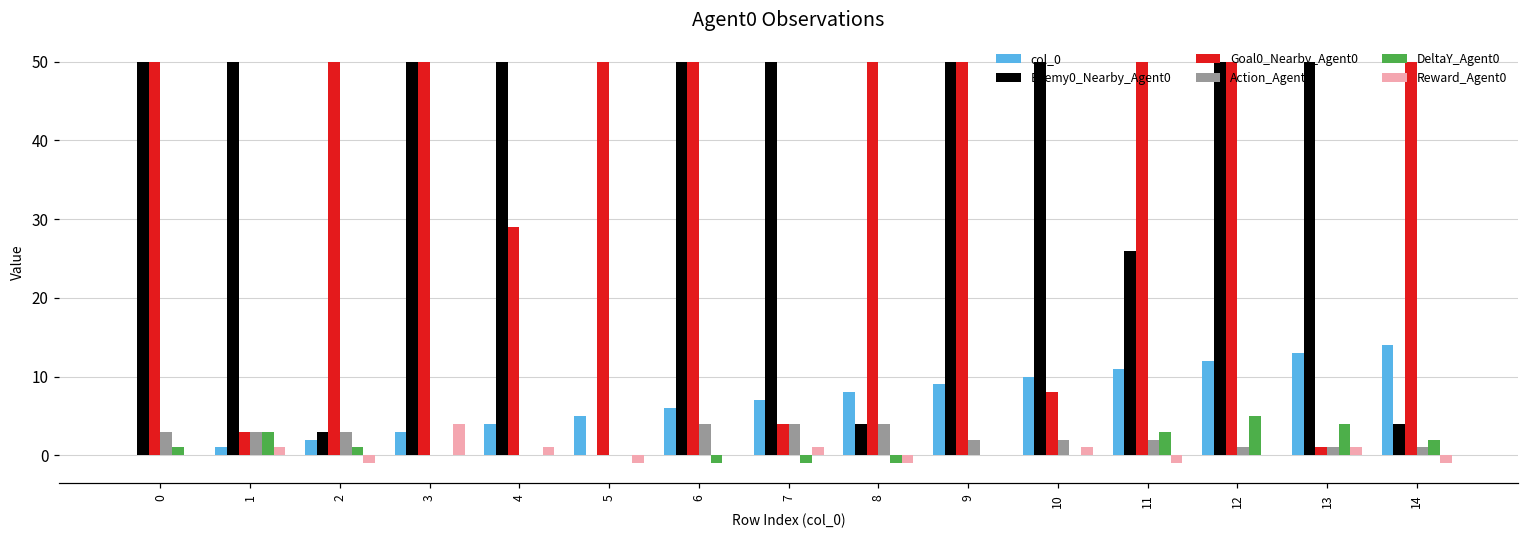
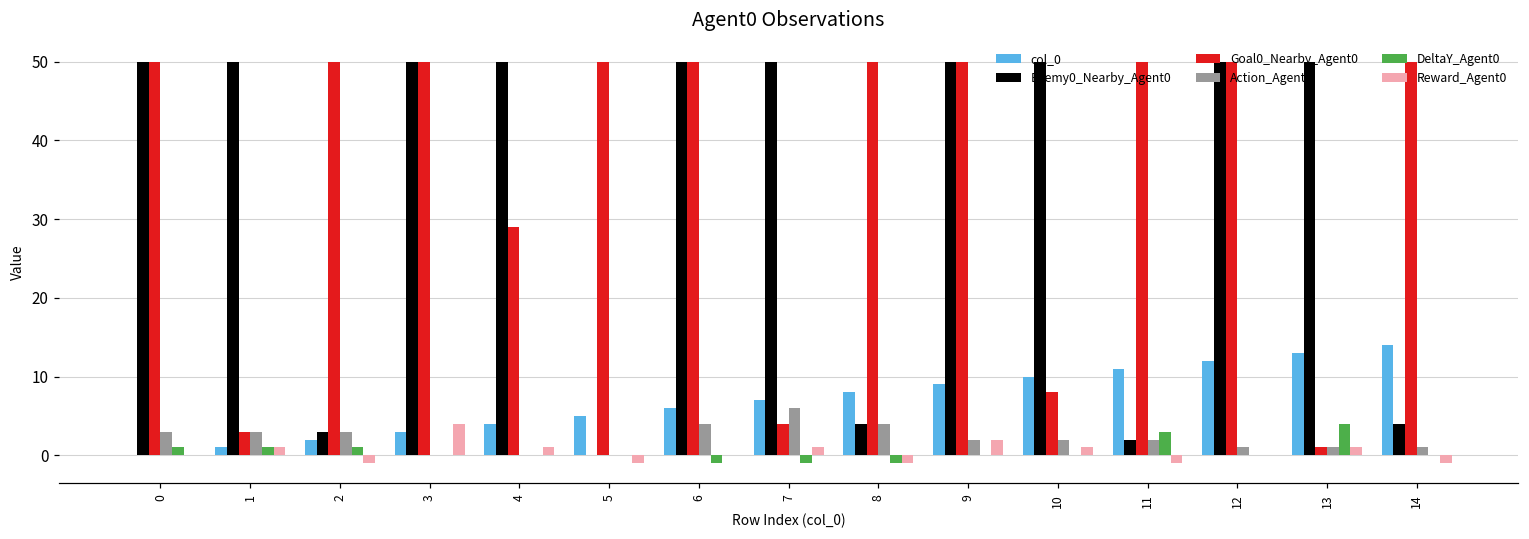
DeltaY_Agent0, 1: 3 -> 1
Action_Agent0, 7: 4 -> 6
Reward_Agent0, 9: 0 -> 2
Enemy0_Nearby_Agent0, 11: 26 -> 2
DeltaY_Agent0, 12: 5 -> 0
DeltaY_Agent0, 14: 2 -> 0
